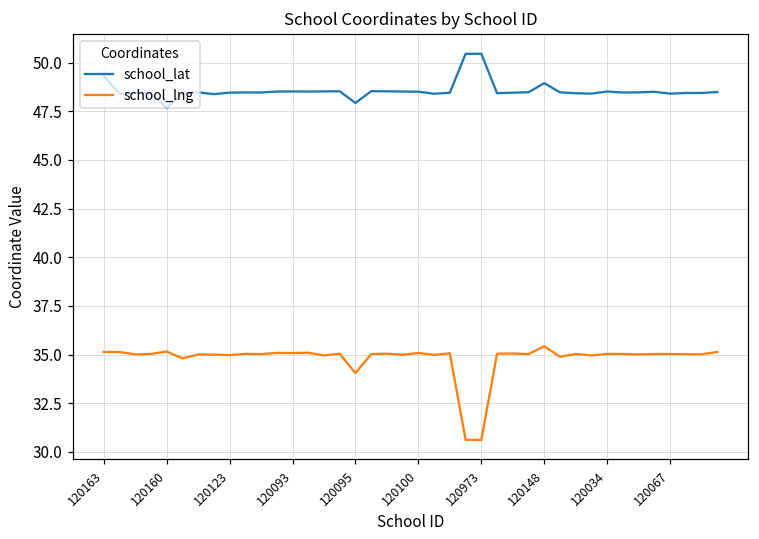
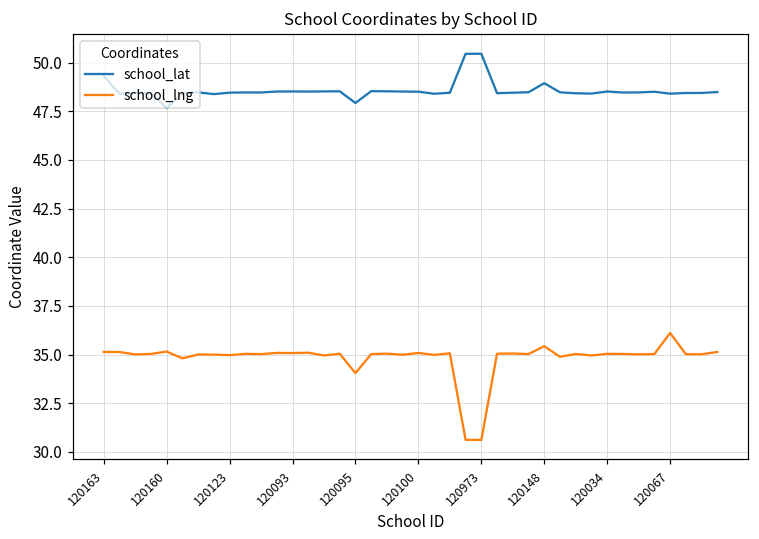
school_lng, 120067: 35.0 -> 36.1
